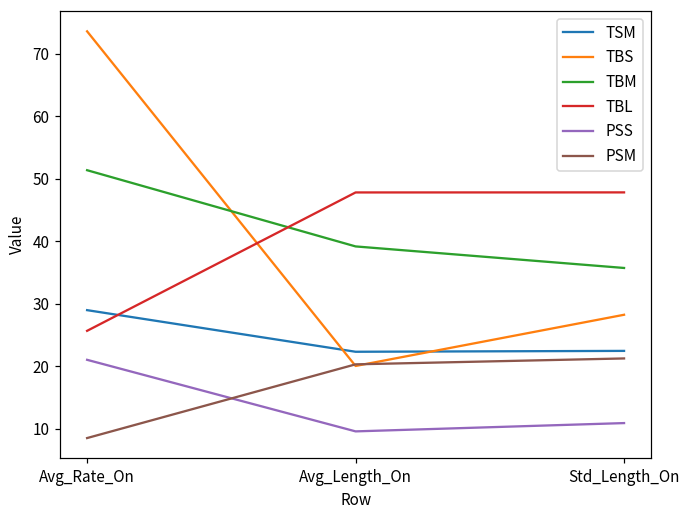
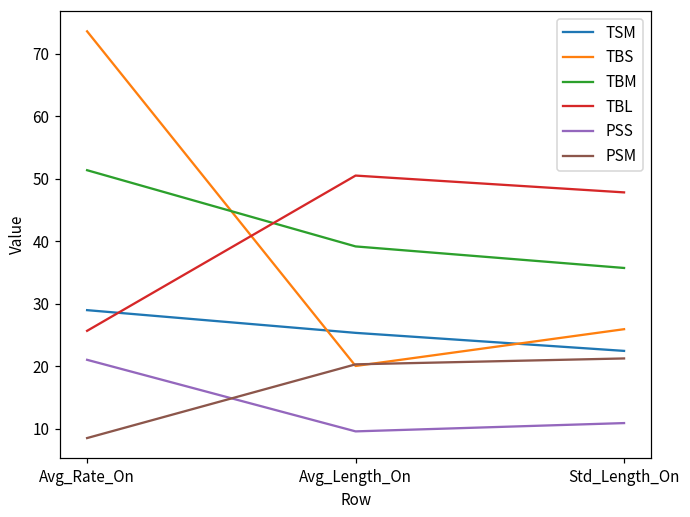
TSM, Avg_Length_On: 22 -> 25
TBL, Avg_Length_On: 48 -> 51
TBS, Std_Length_On: 28 -> 26
